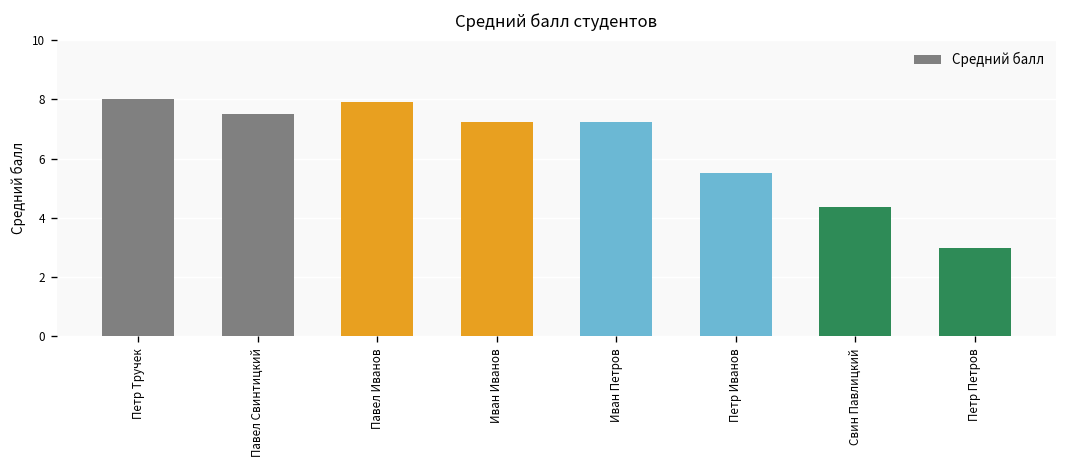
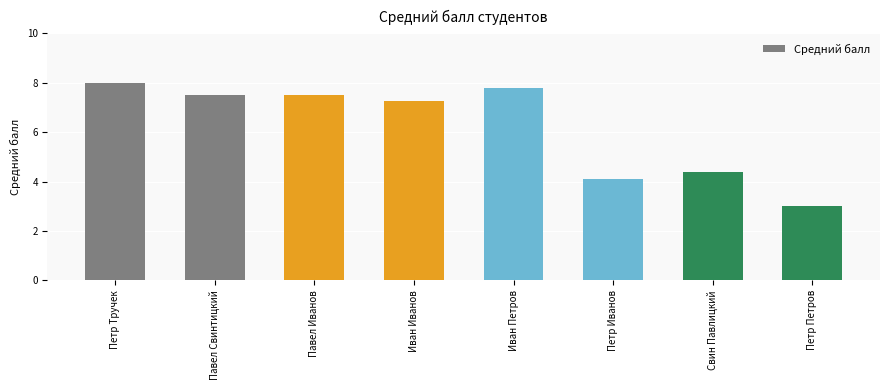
Павел Иванов: 7.9 -> 7.5
Иван Петров: 7.3 -> 7.8
Петр Иванов: 5.5 -> 4.1
